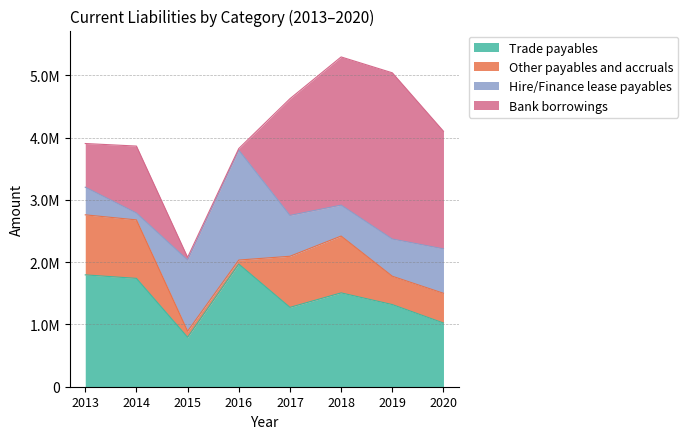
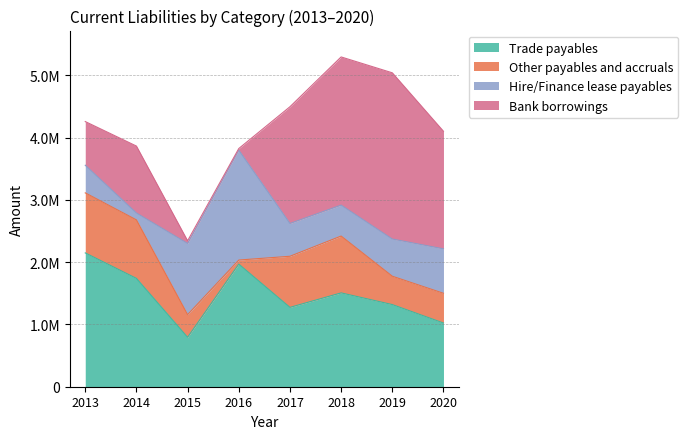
Trade payables, 2013: 1800000 -> 2100000
Other payables and accruals, 2015: 100000 -> 400000
Hire/Finance lease payables, 2017: 700000 -> 500000
